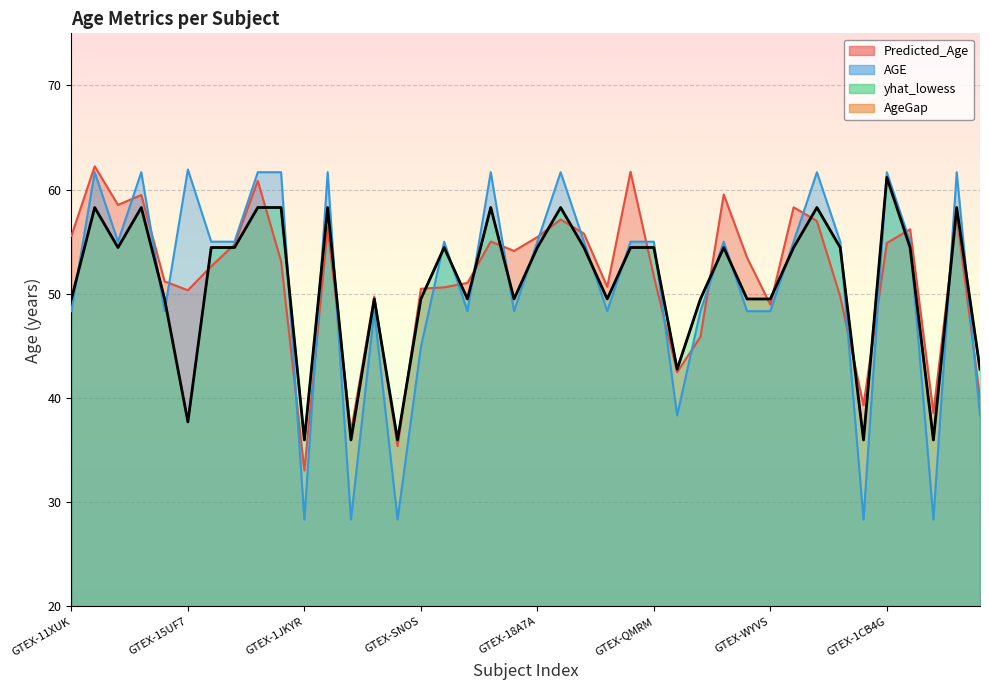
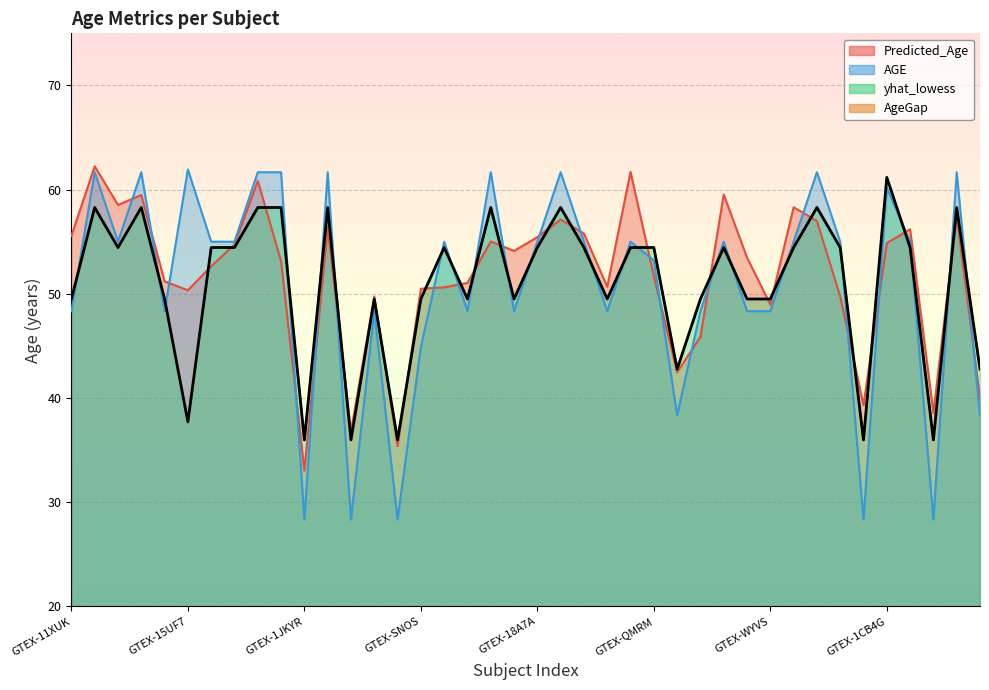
AGE, GTEX-QMRM: 55.0 -> 53.2
AGE, GTEX-1CB4G: 61.7 -> 60.2
